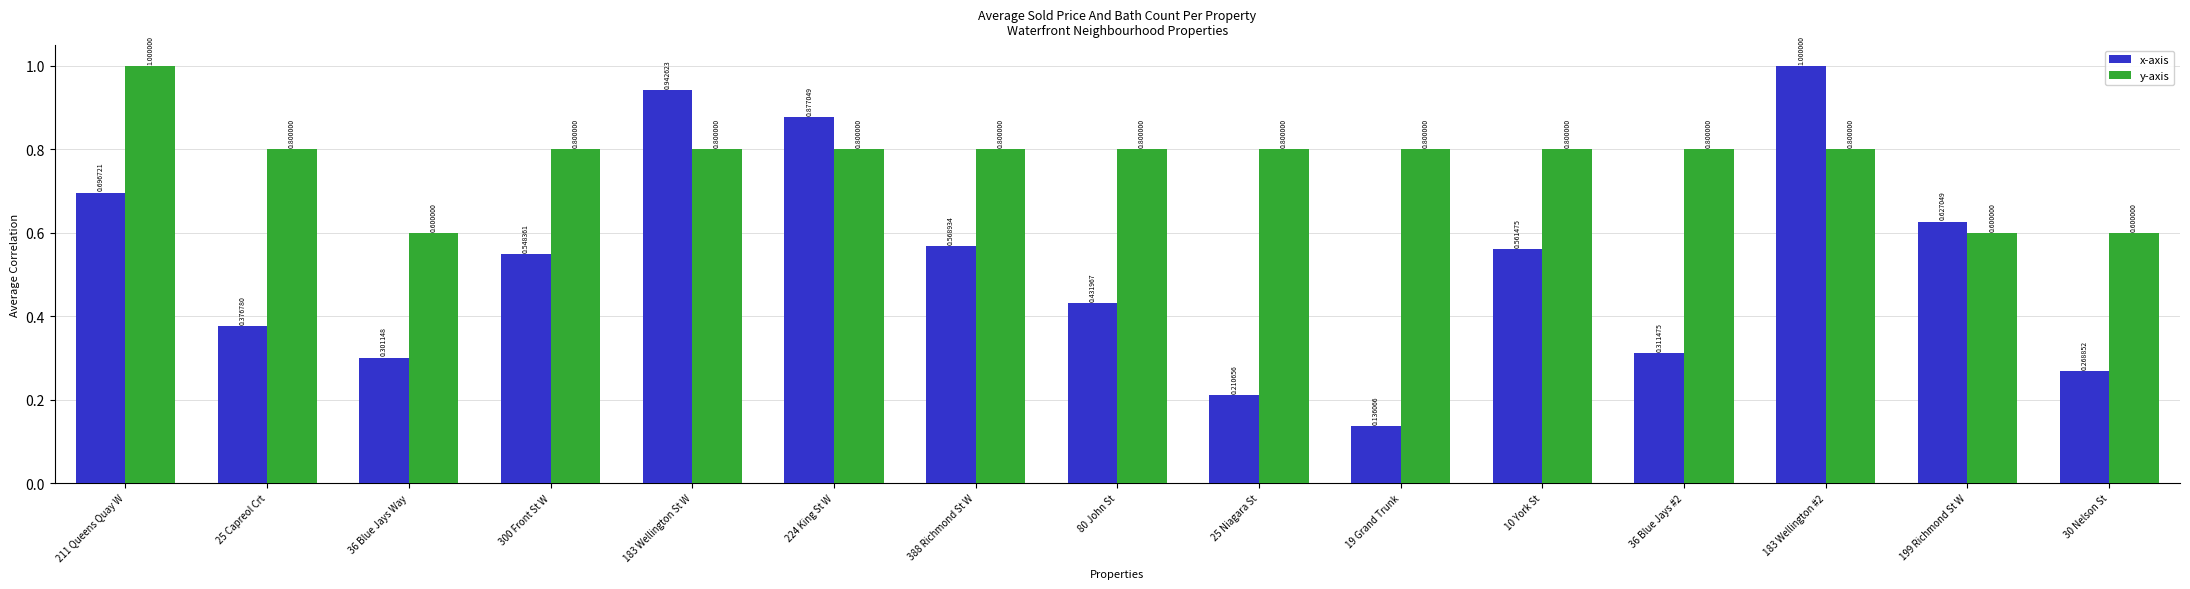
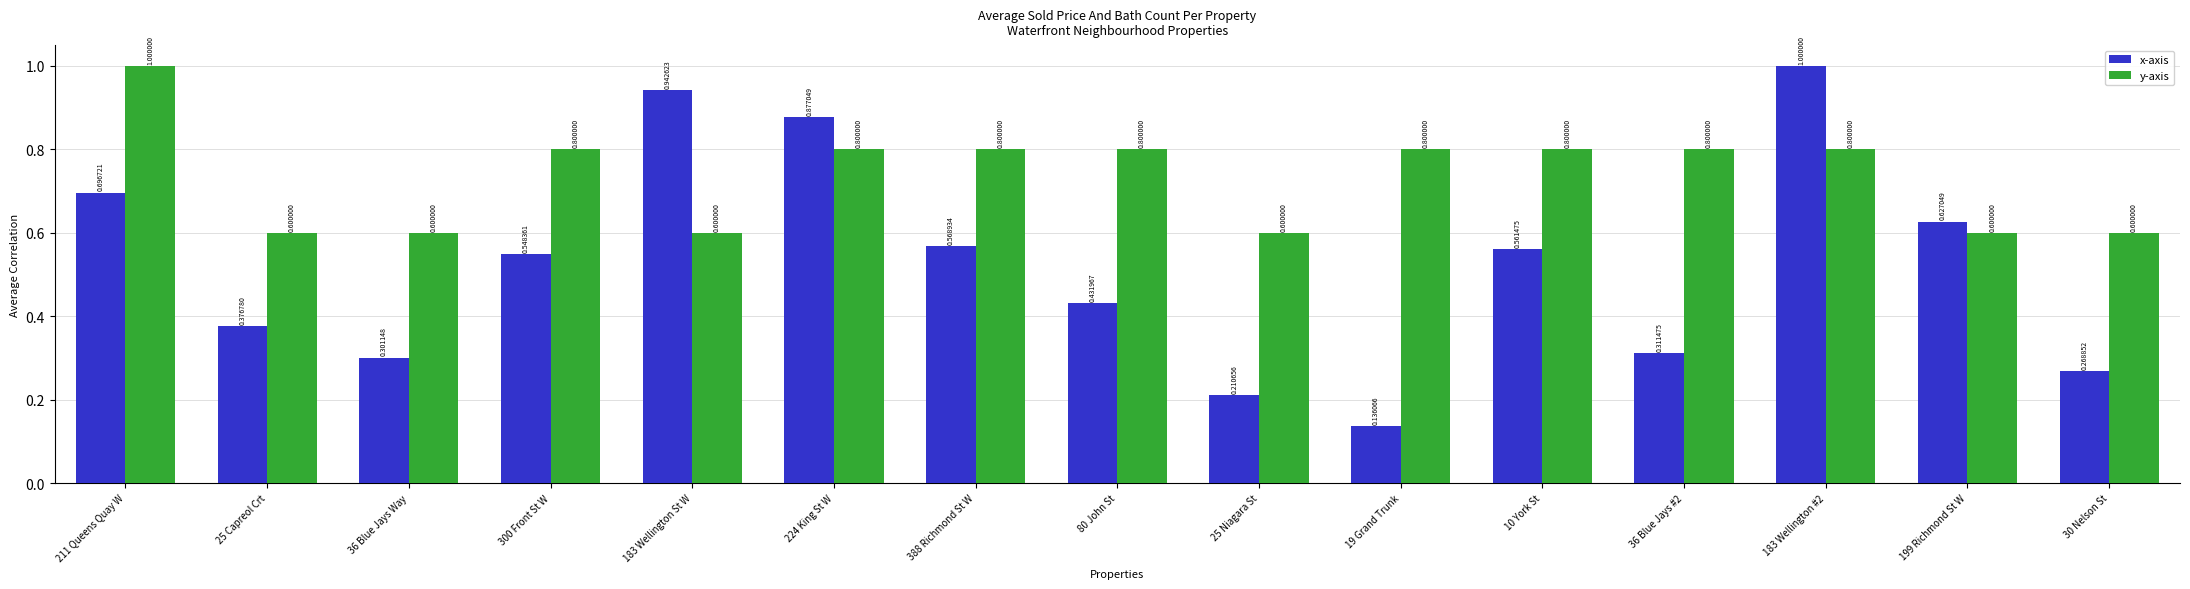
y-axis, 25 Capreol Crt: 0.800000 -> 0.600000
y-axis, 183 Wellington St W: 0.800000 -> 0.600000
y-axis, 25 Niagara St: 0.800000 -> 0.600000
